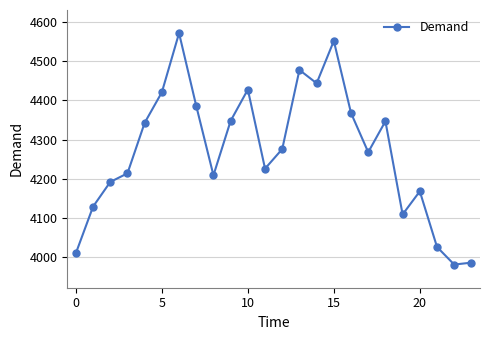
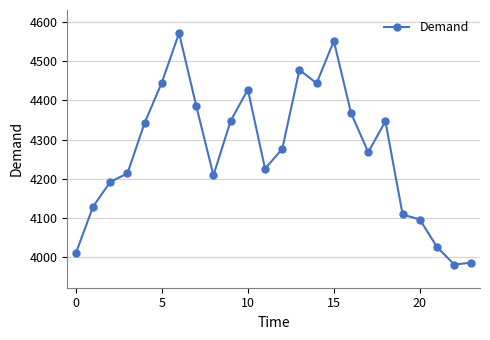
5: 4420 -> 4450
20: 4170 -> 4100
